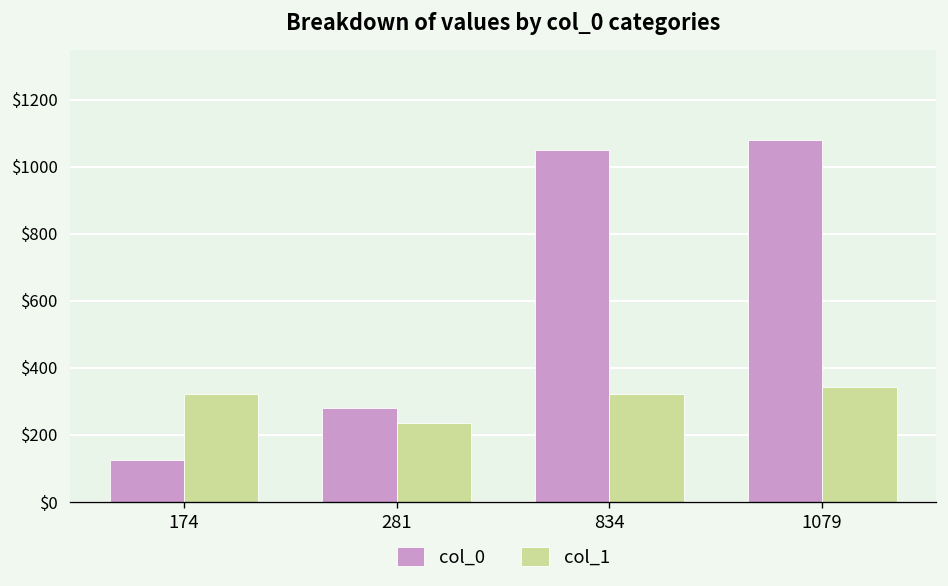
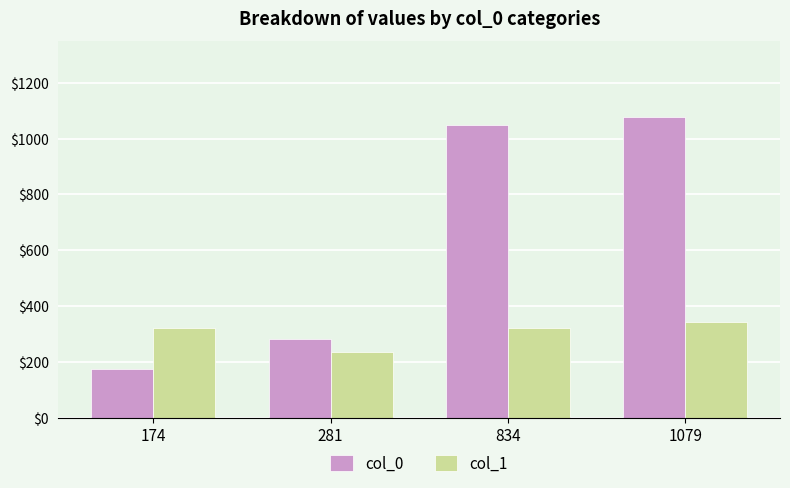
col_0, 174: $130 -> $170
